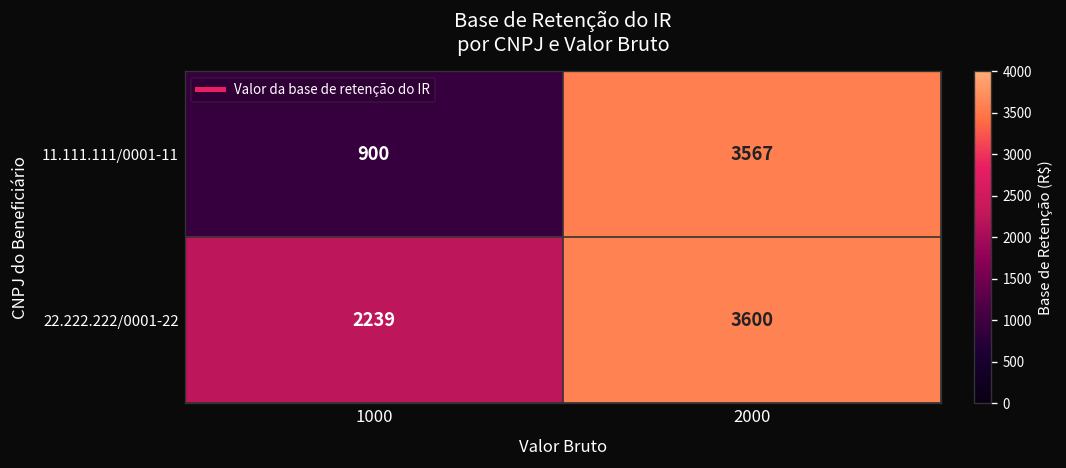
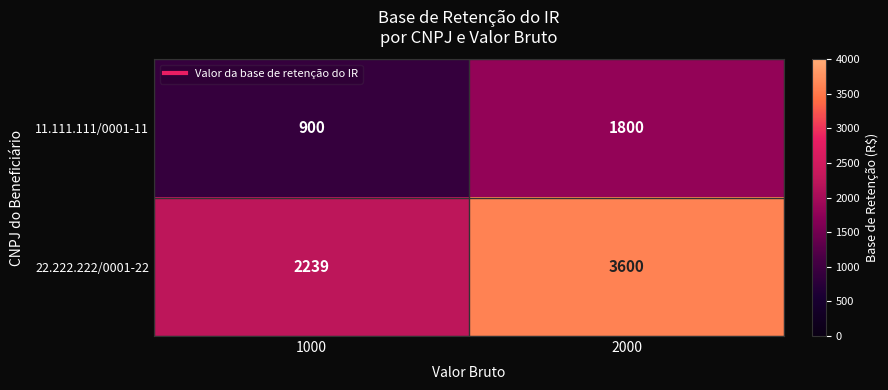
11.111.111/0001-11, 2000: 3567 -> 1800
